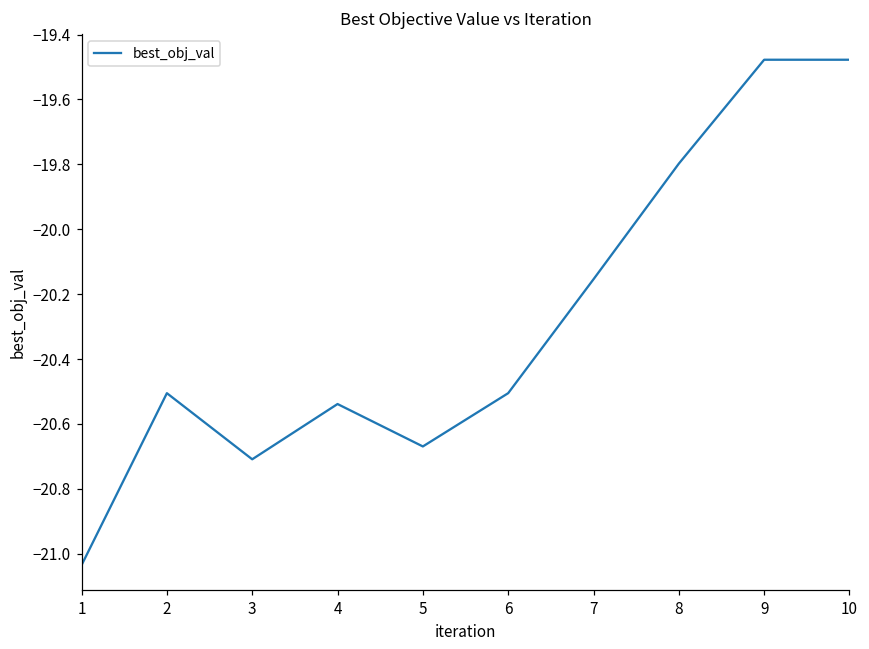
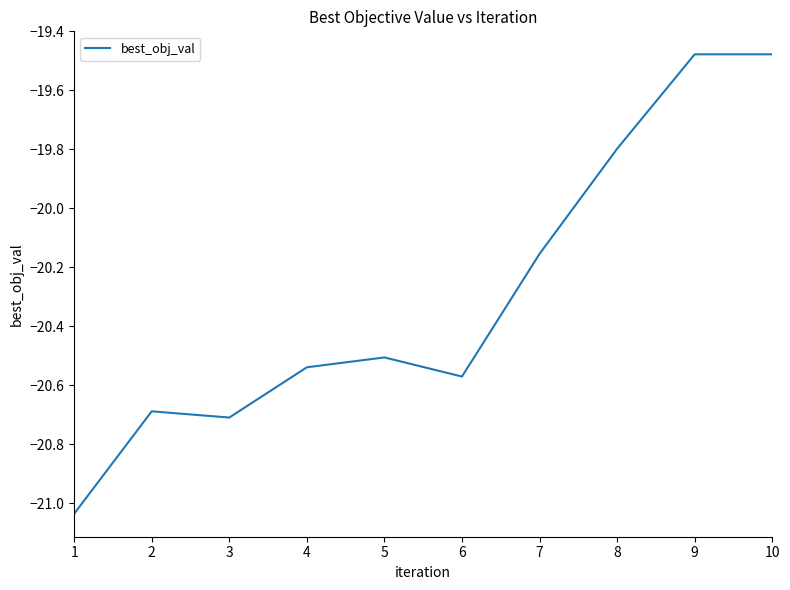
2: -20.51 -> -20.69
5: -20.67 -> -20.51
6: -20.51 -> -20.57
